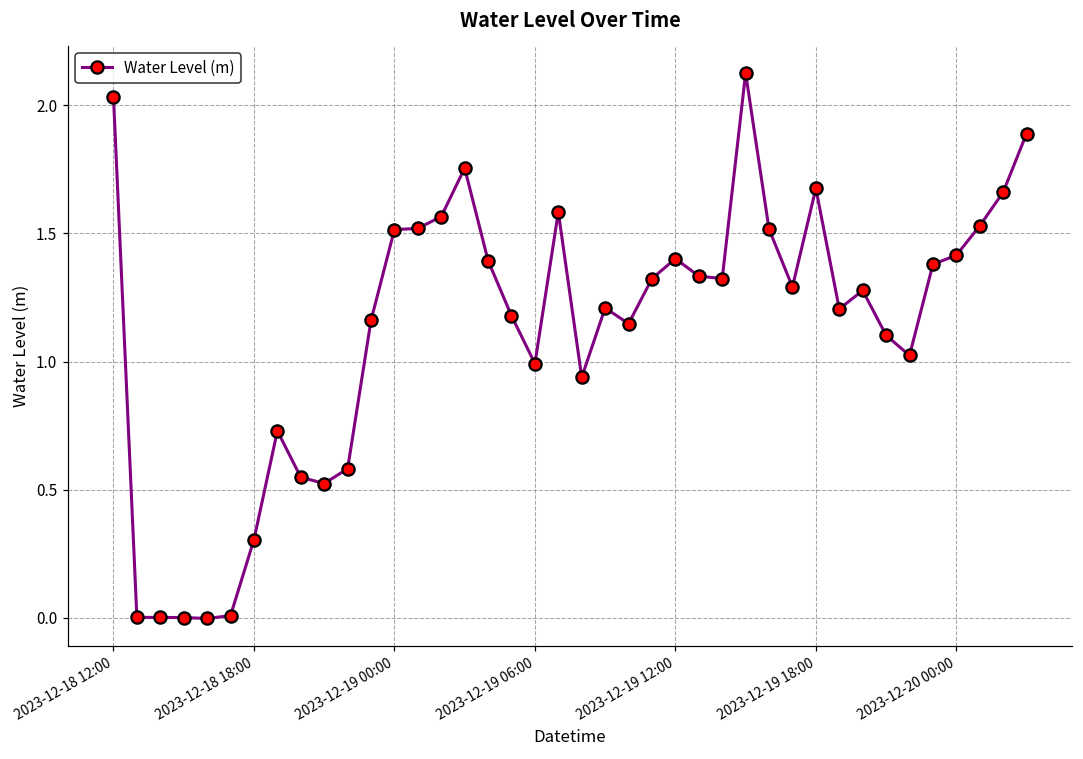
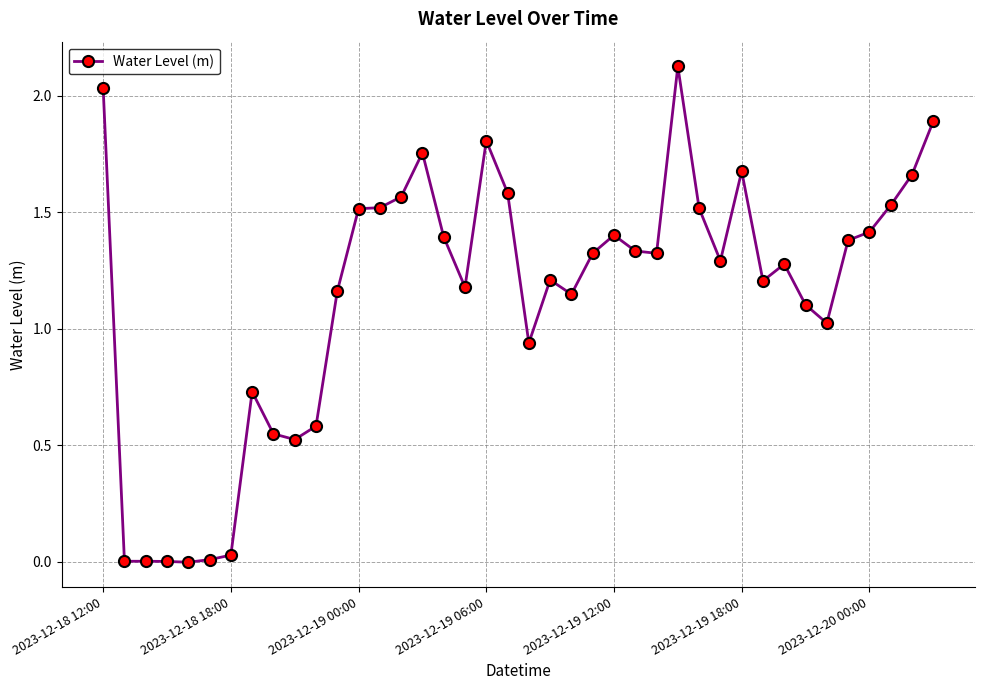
2023-12-18 18:00: 0.30 -> 0.03
2023-12-19 06:00: 0.99 -> 1.81
